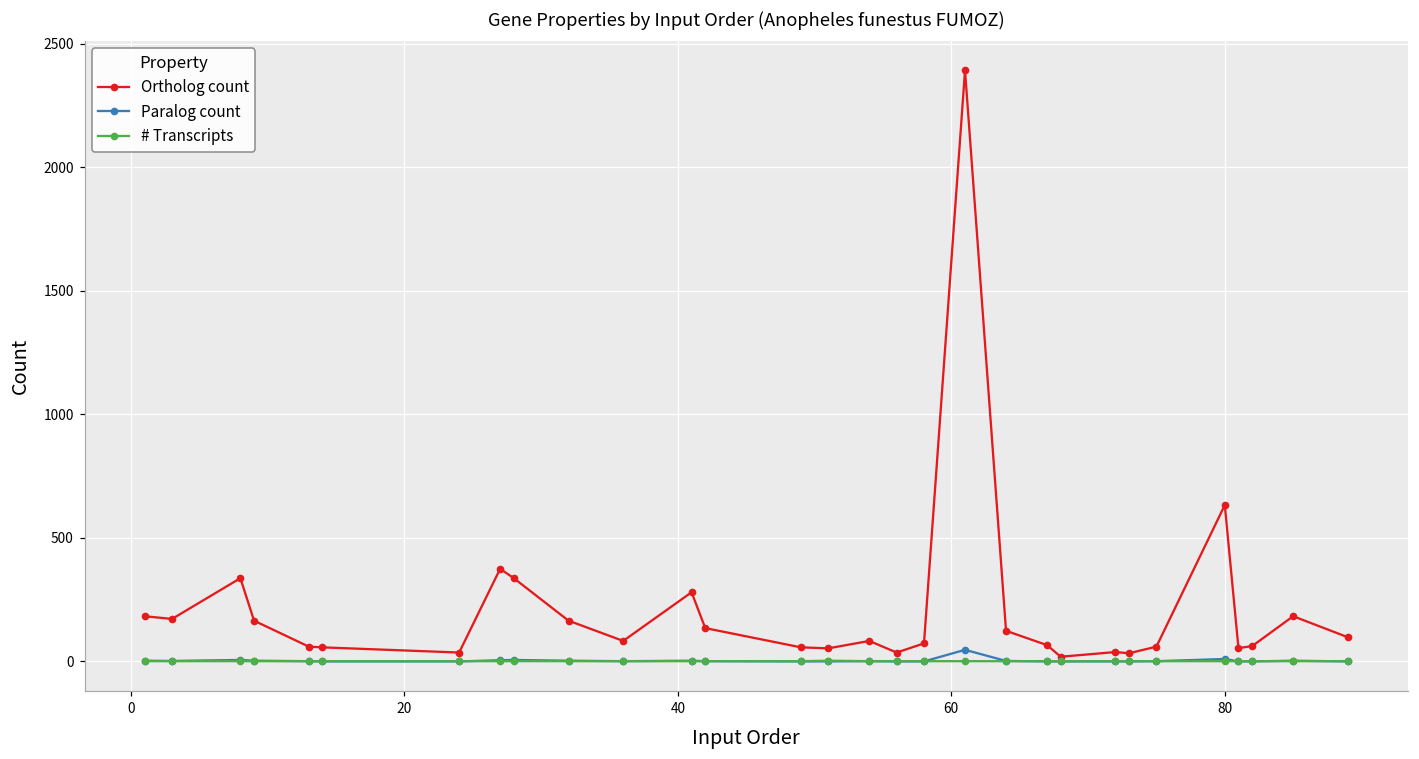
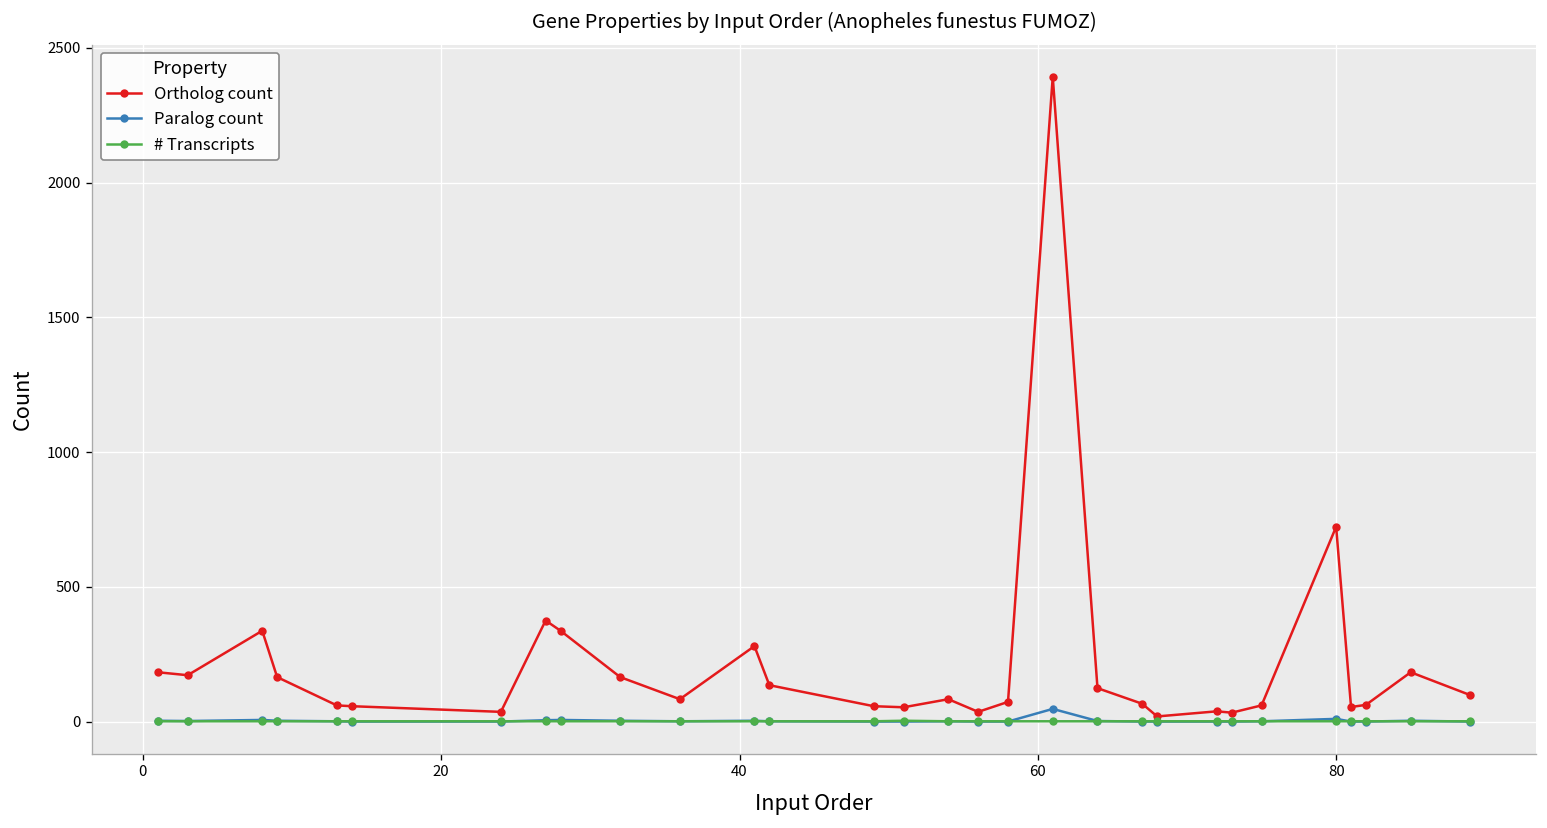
Ortholog count, 80: 630 -> 720
